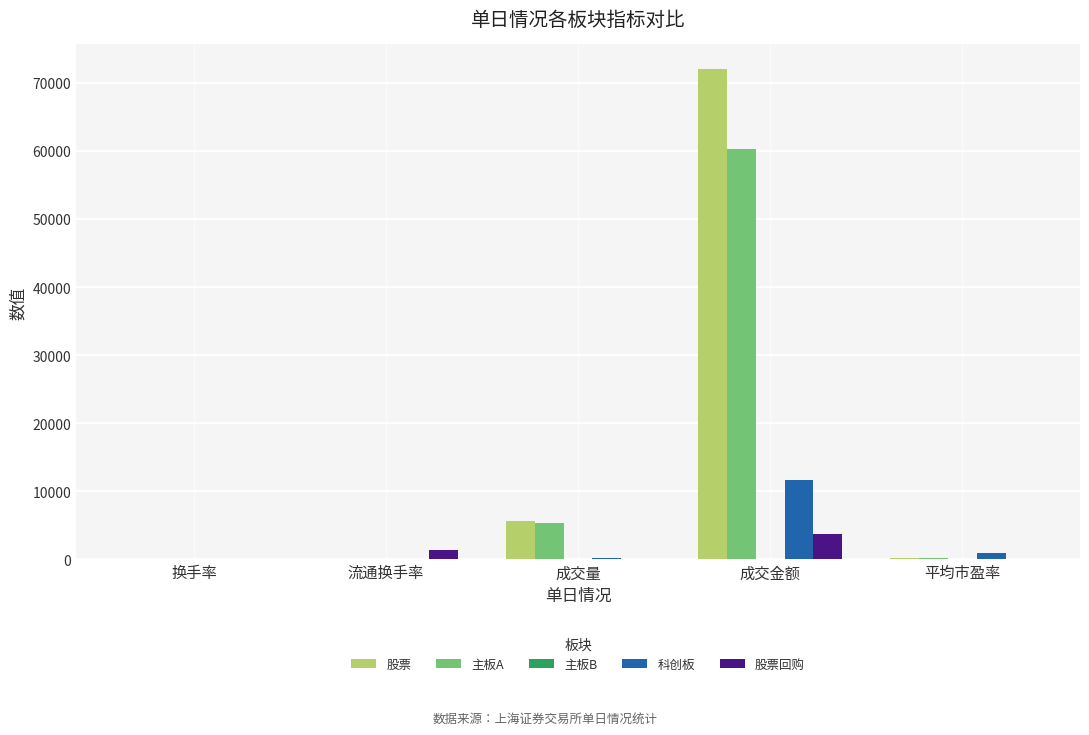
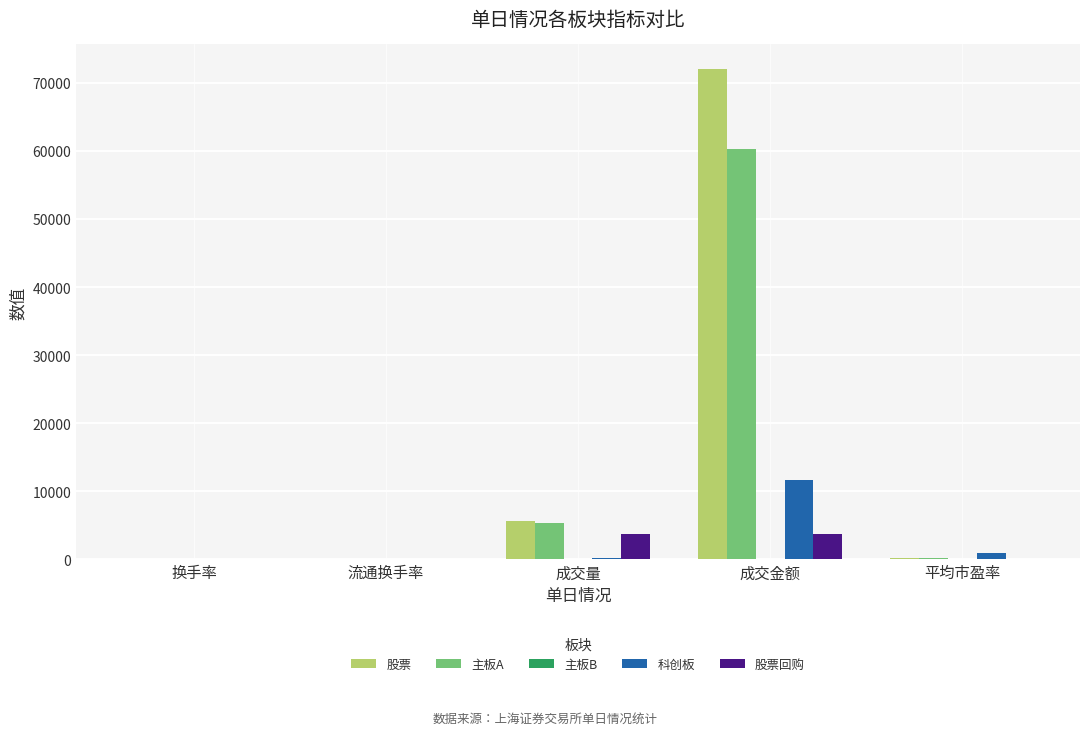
股票回购, 流通换手率: 1000 -> 0
股票回购, 成交量: 0 -> 4000
